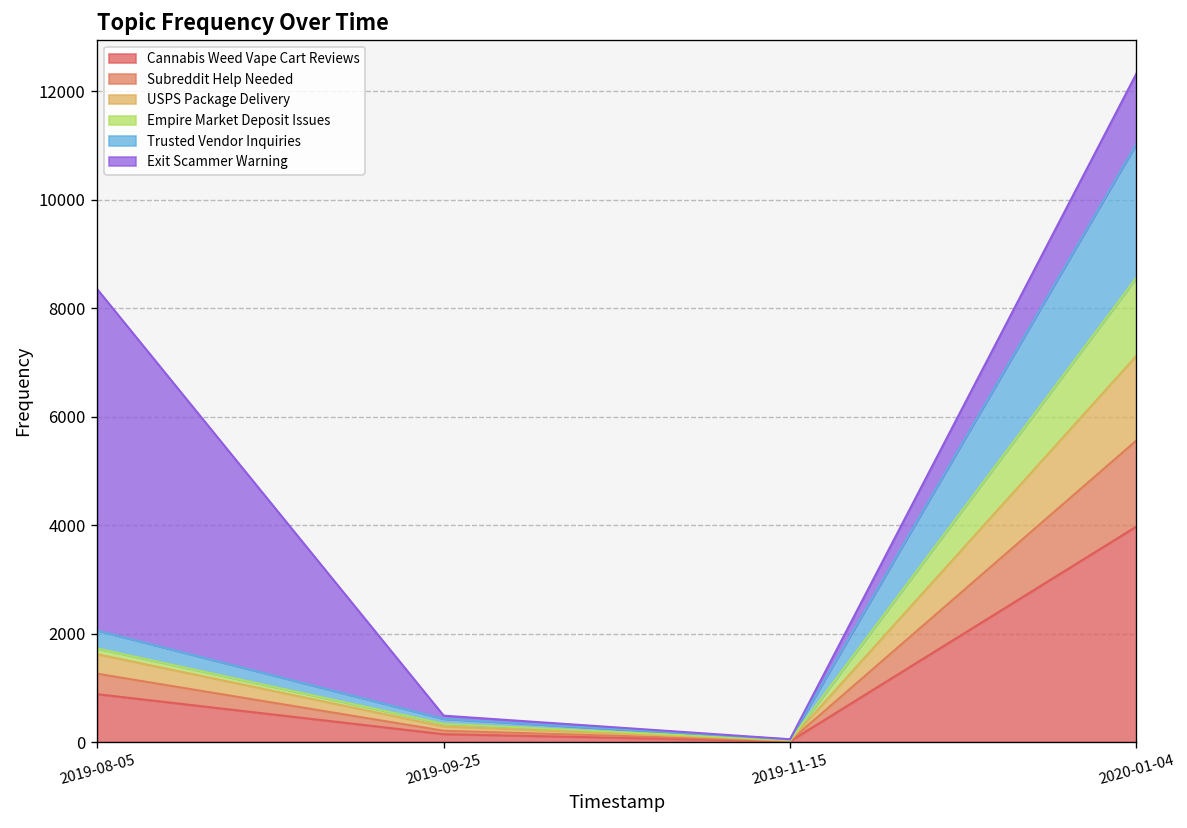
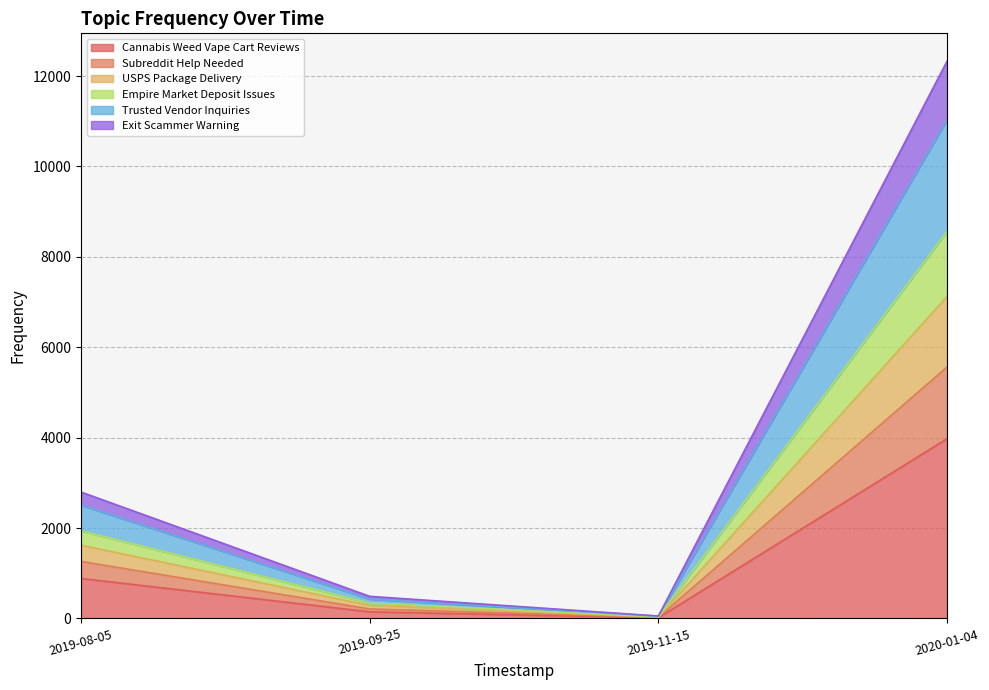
Empire Market Deposit Issues, 2019-08-05: 100 -> 300
Trusted Vendor Inquiries, 2019-08-05: 300 -> 600
Exit Scammer Warning, 2019-08-05: 6300 -> 300
